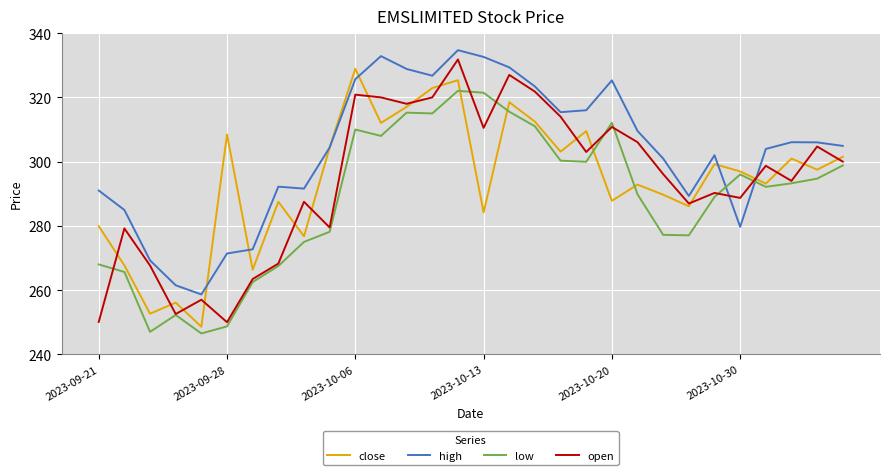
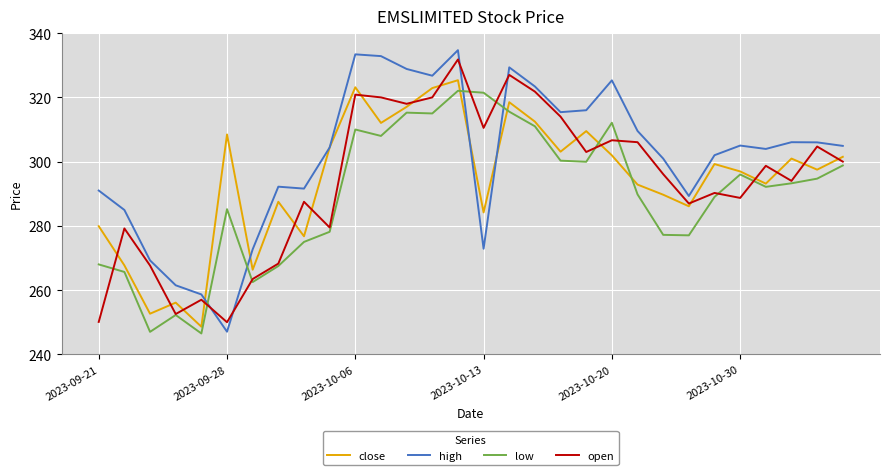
high, 2023-09-28: 271 -> 247
low, 2023-09-28: 249 -> 285
close, 2023-10-06: 329 -> 323
high, 2023-10-06: 326 -> 333
high, 2023-10-13: 333 -> 273
close, 2023-10-20: 288 -> 302
open, 2023-10-20: 311 -> 307
high, 2023-10-30: 280 -> 305
